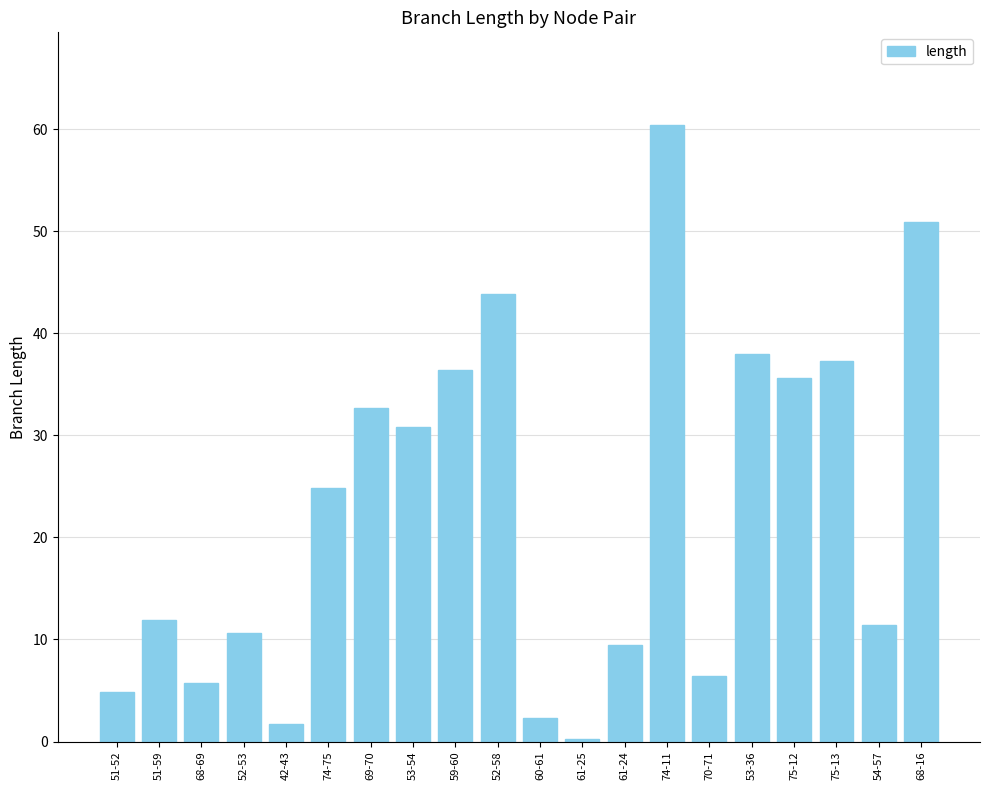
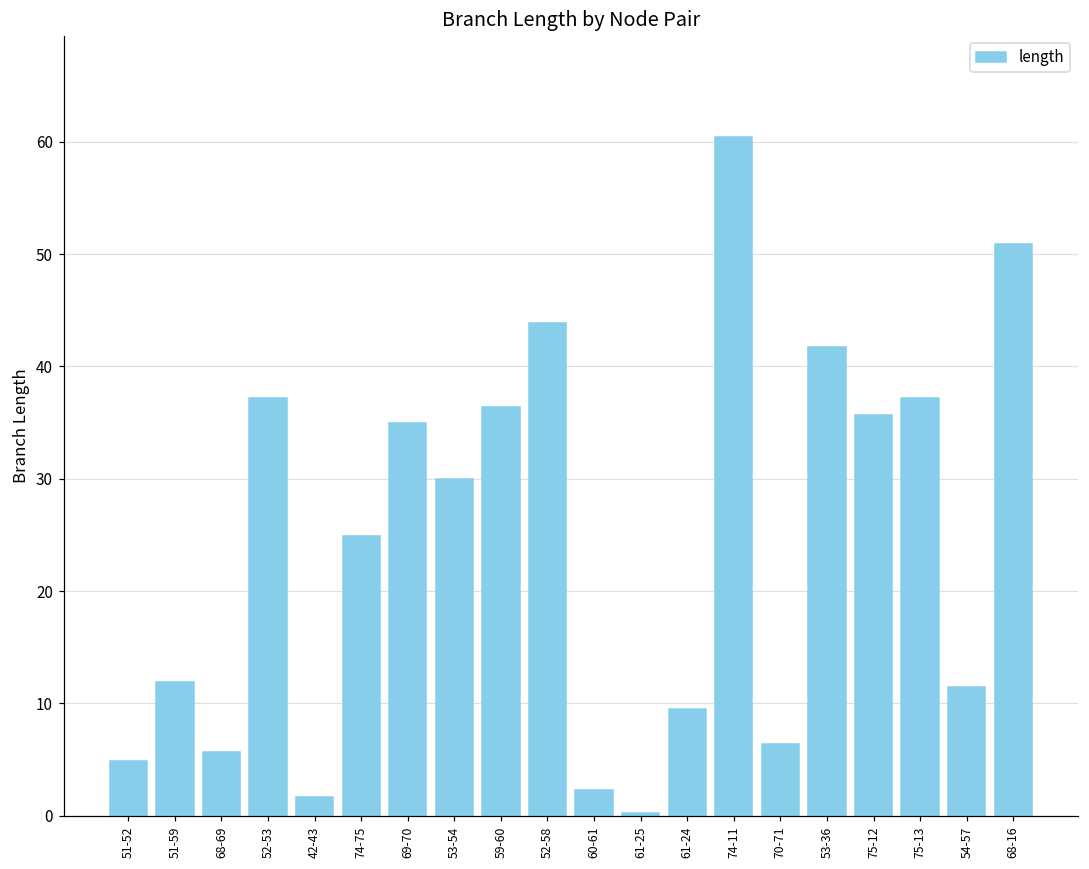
52-53: 10.6 -> 37.2
69-70: 32.7 -> 35.0
53-54: 30.8 -> 30.0
53-36: 38.0 -> 41.8
